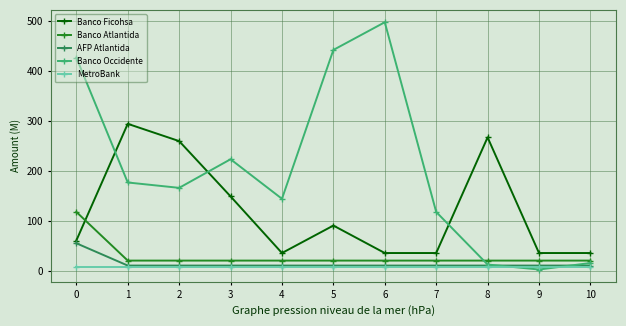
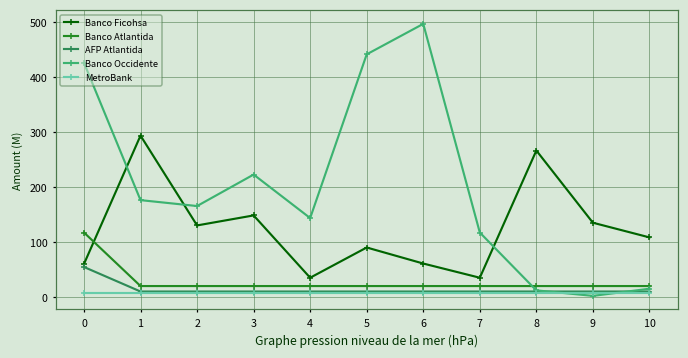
Banco Ficohsa, 2: 260 -> 130
Banco Ficohsa, 6: 40 -> 60
Banco Ficohsa, 9: 40 -> 140
Banco Ficohsa, 10: 40 -> 110
